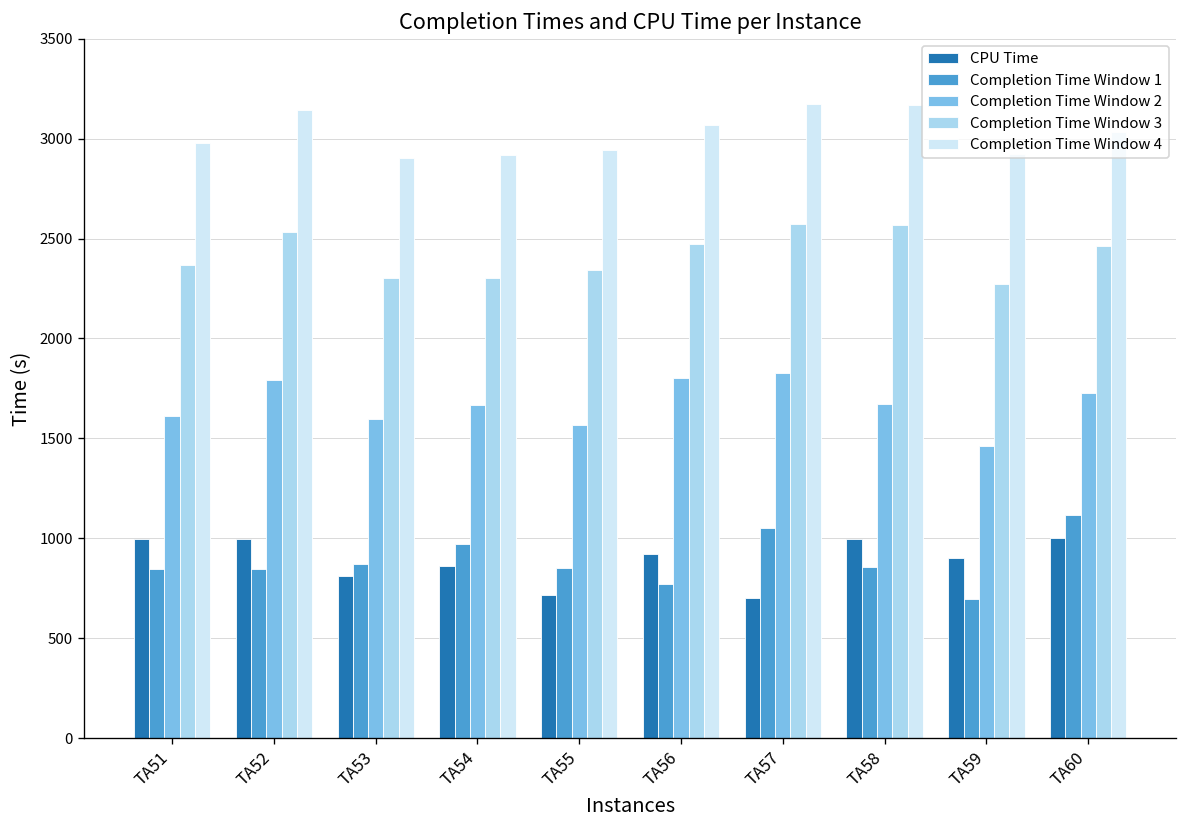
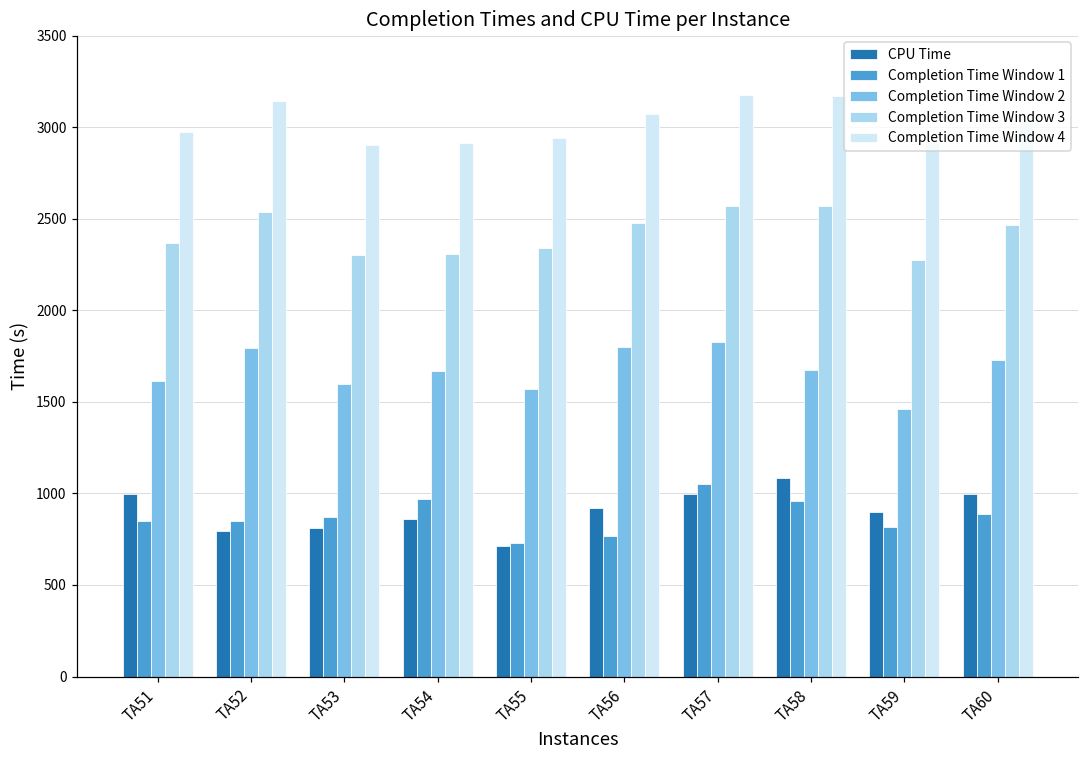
CPU Time, TA52: 1000 -> 790
Completion Time Window 1, TA55: 850 -> 730
CPU Time, TA57: 700 -> 1000
CPU Time, TA58: 990 -> 1080
Completion Time Window 1, TA58: 860 -> 960
Completion Time Window 1, TA59: 700 -> 820
Completion Time Window 1, TA60: 1120 -> 890
